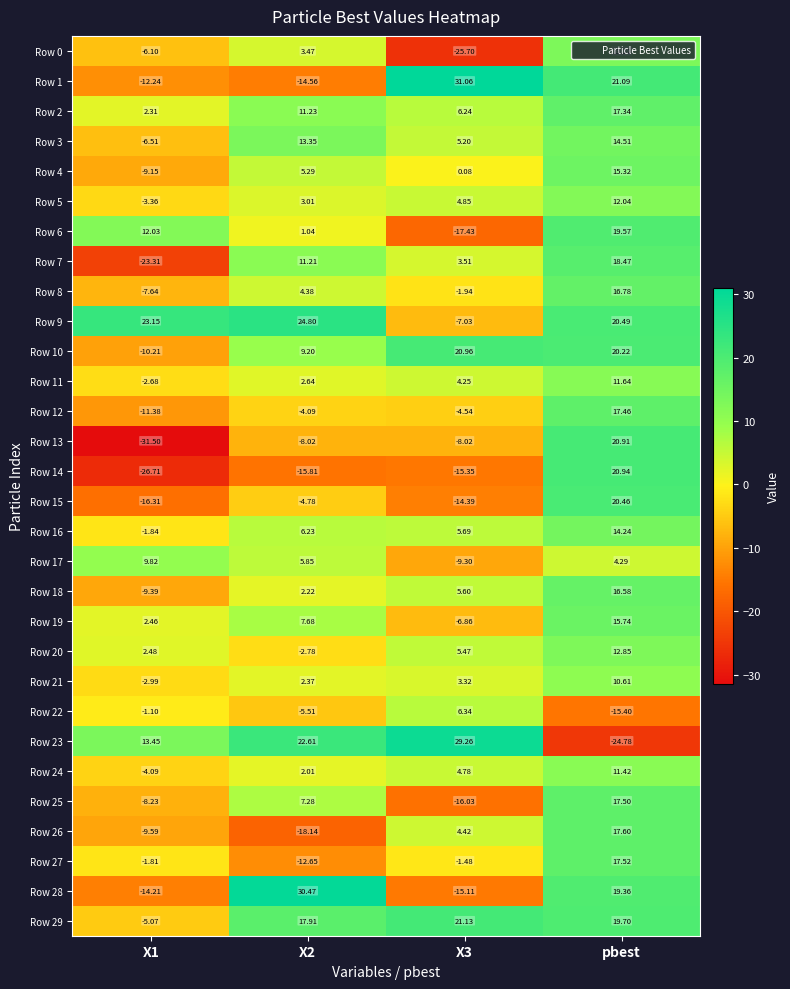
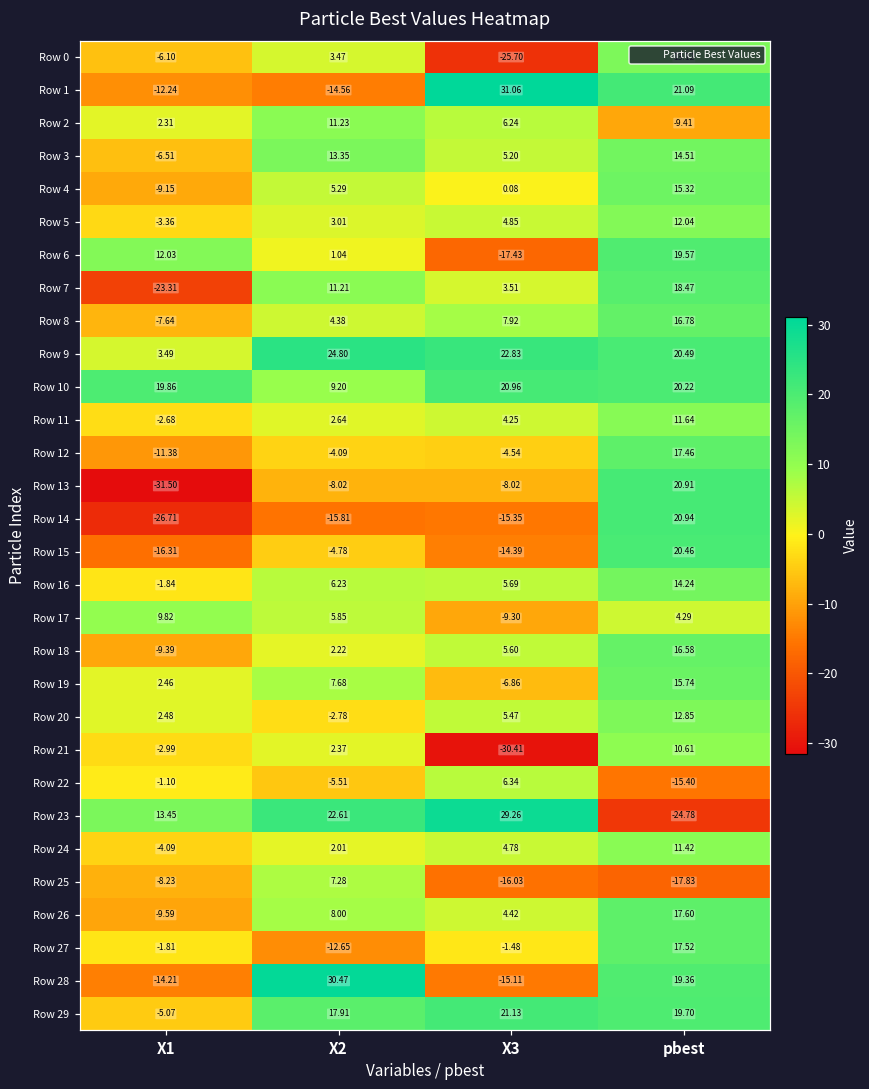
Row 2, pbest: 17.34 -> -9.41
Row 8, X3: -1.94 -> 7.92
Row 9, X1: 23.15 -> 3.49
Row 9, X3: -7.03 -> 22.83
Row 10, X1: -10.21 -> 19.86
Row 21, X3: 3.32 -> -30.41
Row 25, pbest: 17.50 -> -17.83
Row 26, X2: -18.14 -> 8.00
